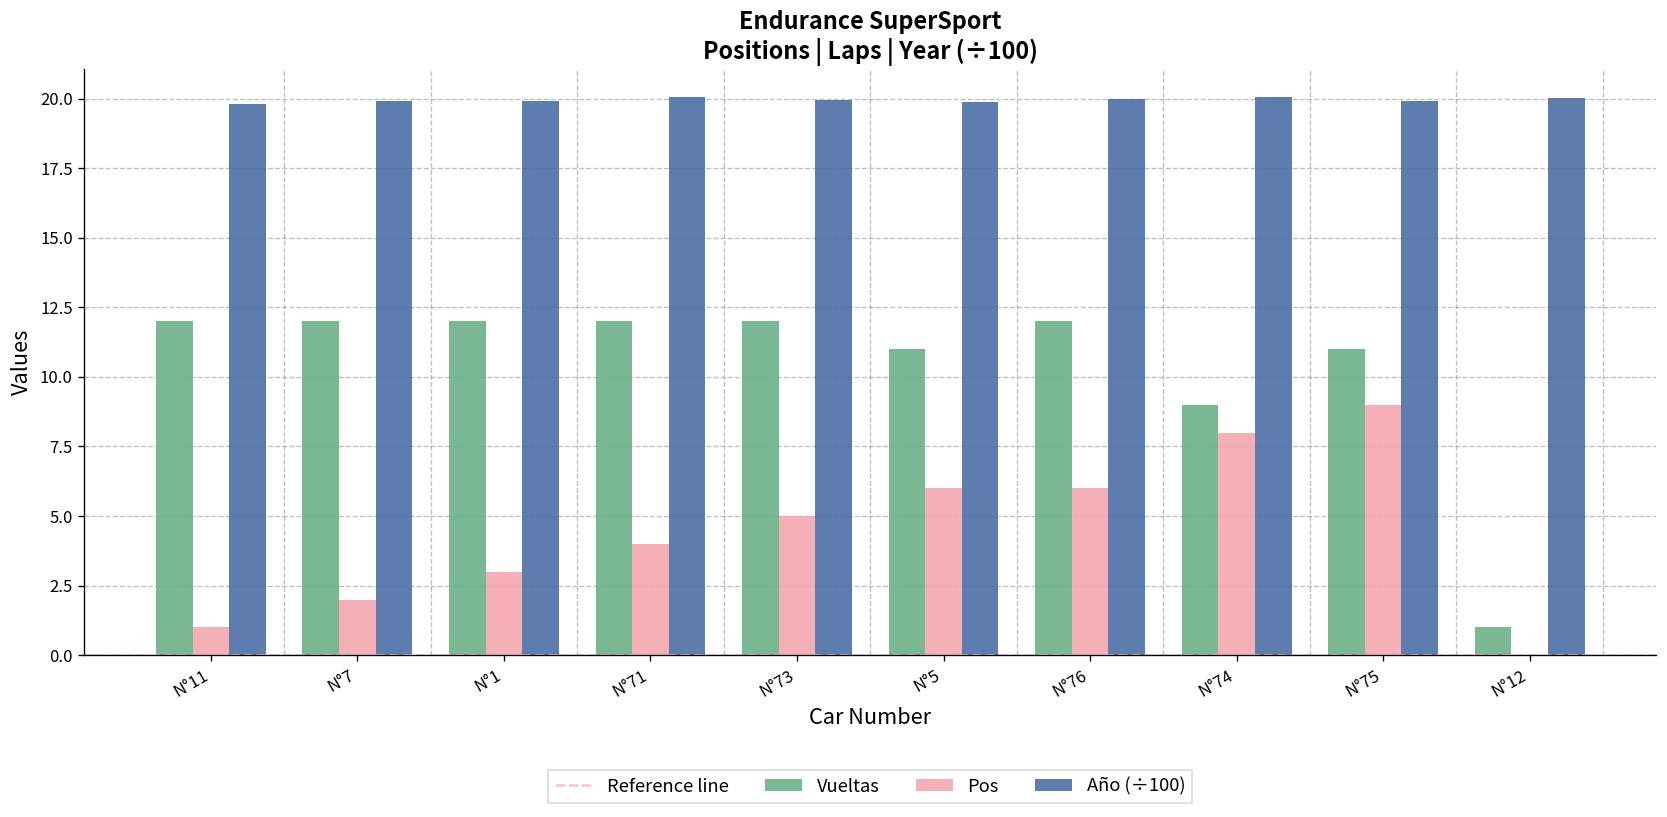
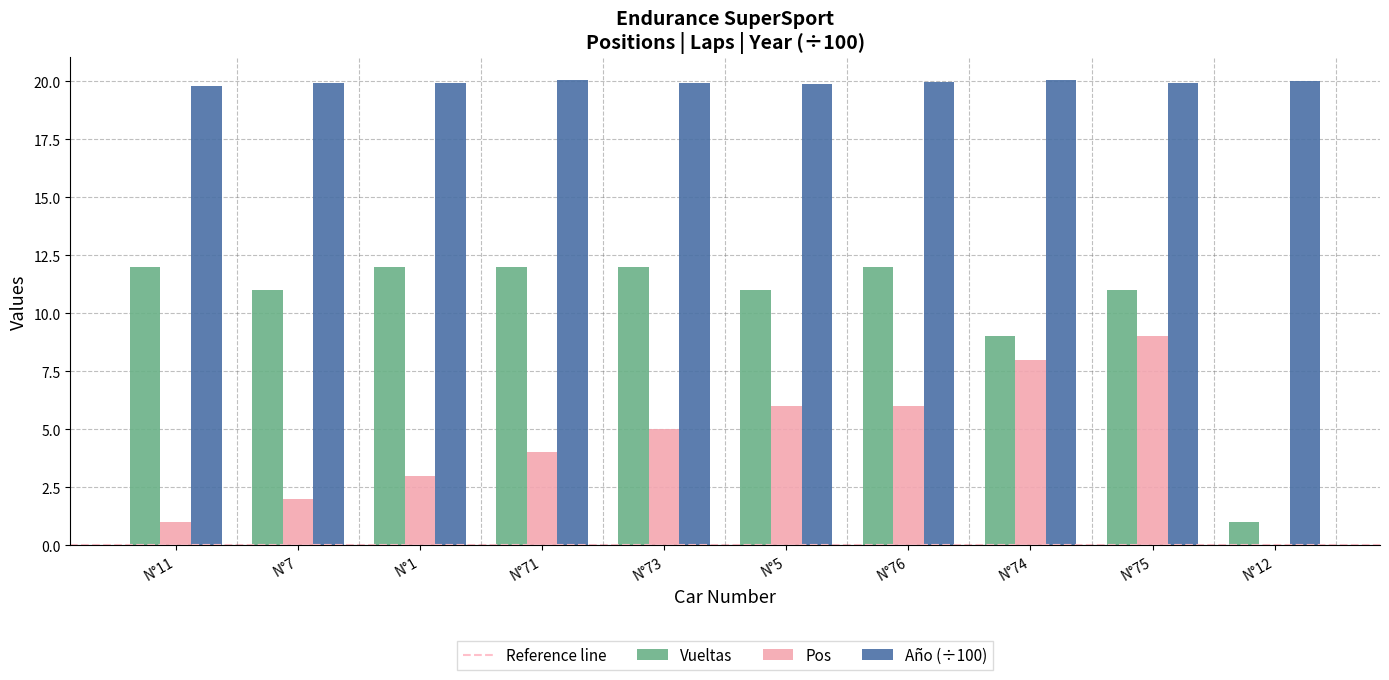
Vueltas, N°7: 12 -> 11
